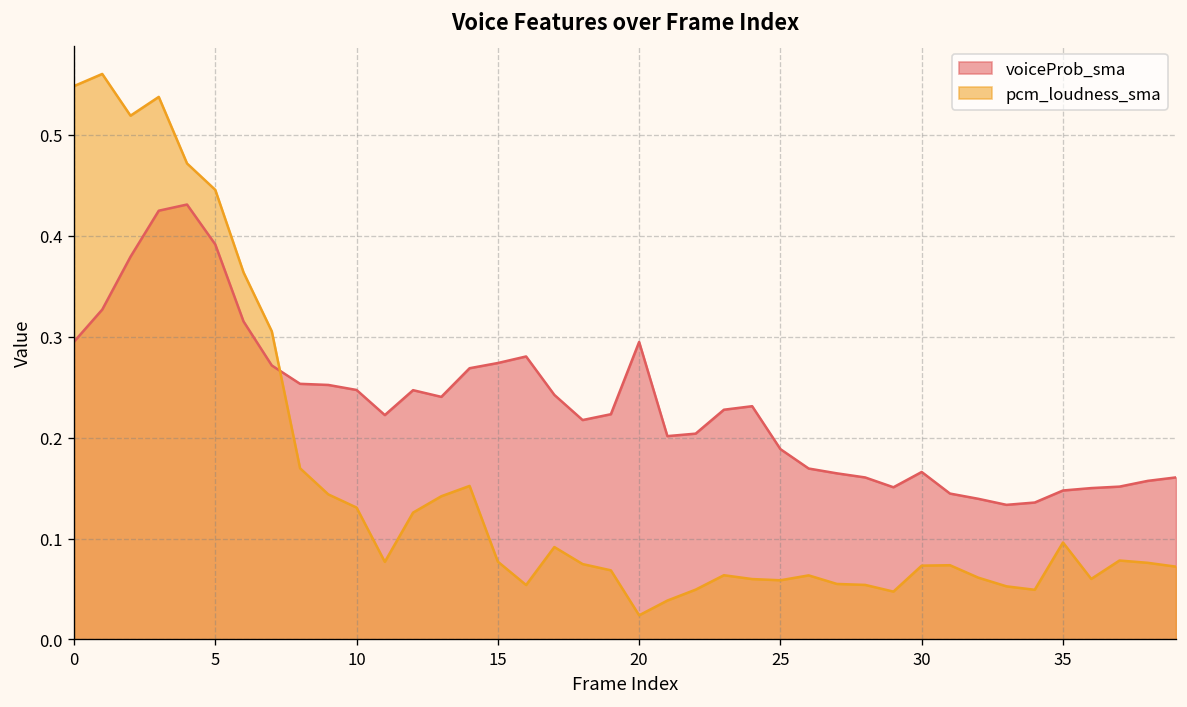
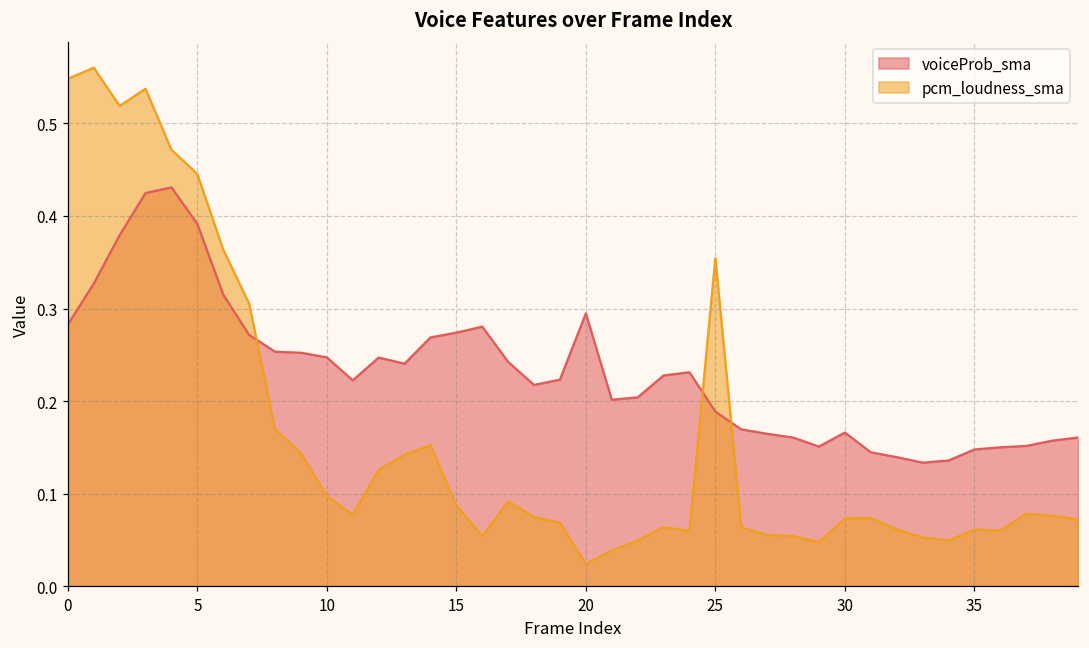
voiceProb_sma, 0: 0.29 -> 0.28
pcm_loudness_sma, 10: 0.13 -> 0.10
pcm_loudness_sma, 15: 0.08 -> 0.09
pcm_loudness_sma, 25: 0.06 -> 0.35
pcm_loudness_sma, 35: 0.10 -> 0.06
